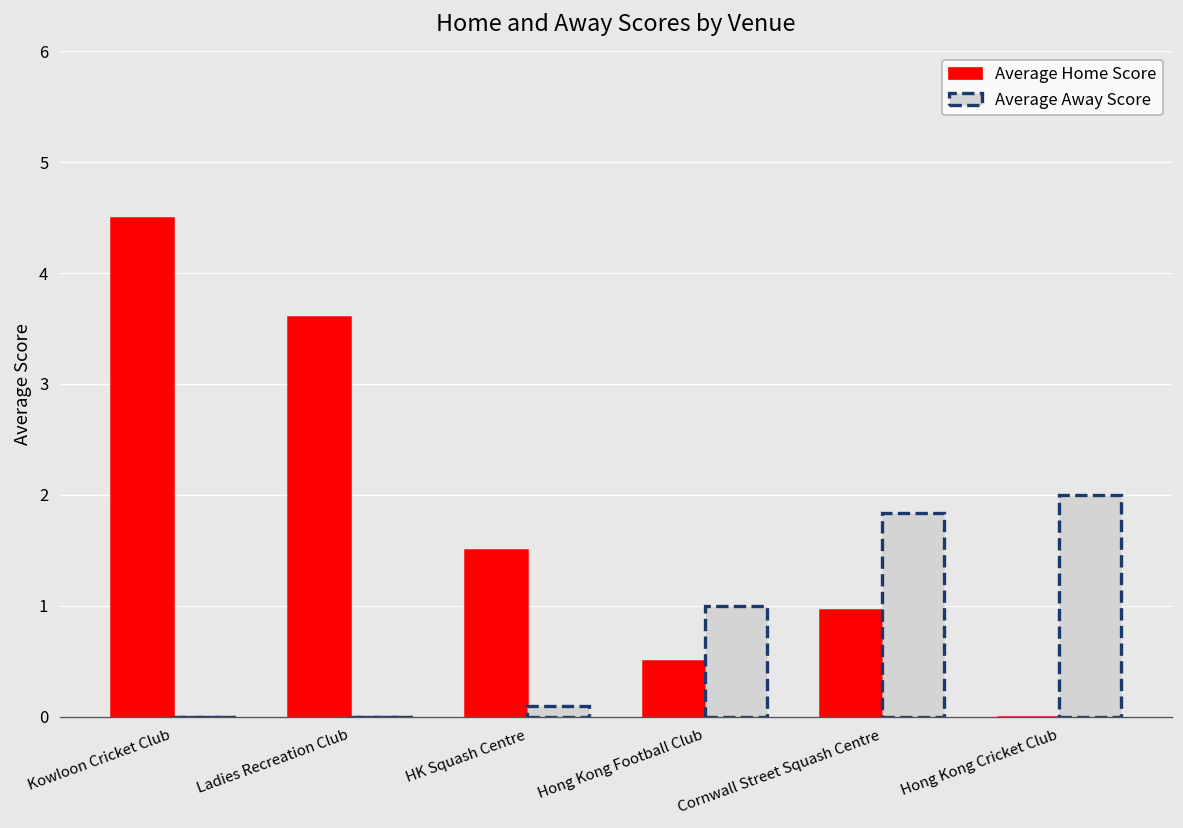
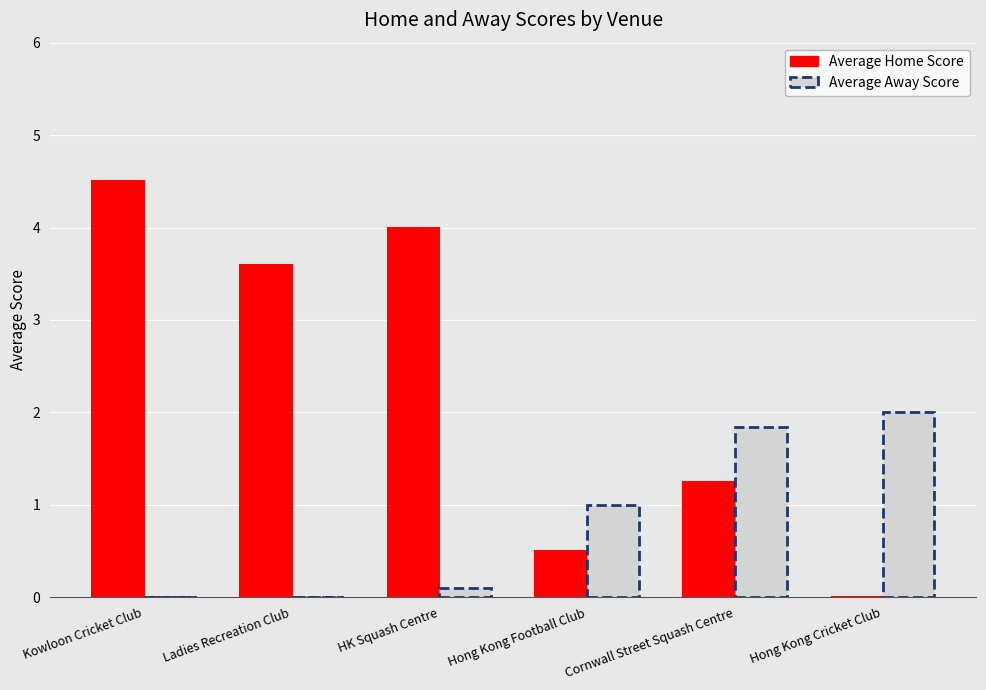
Average Home Score, HK Squash Centre: 1.5 -> 4.0
Average Home Score, Cornwall Street Squash Centre: 1.0 -> 1.3
